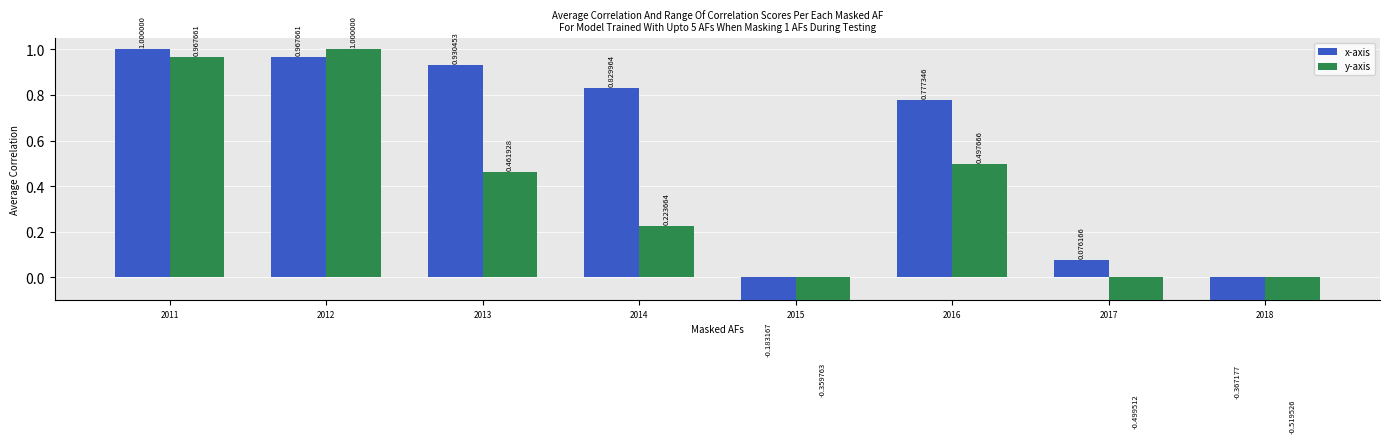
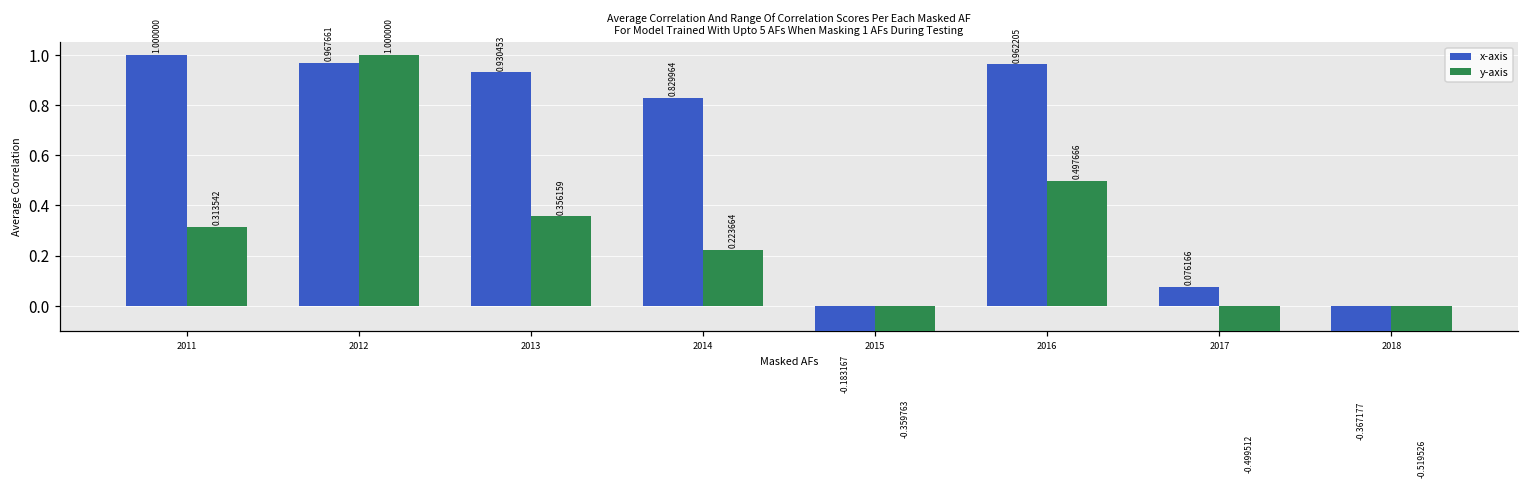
y-axis, 2011: 0.967661 -> 0.313542
y-axis, 2013: 0.461928 -> 0.356159
x-axis, 2016: 0.777346 -> 0.962205
